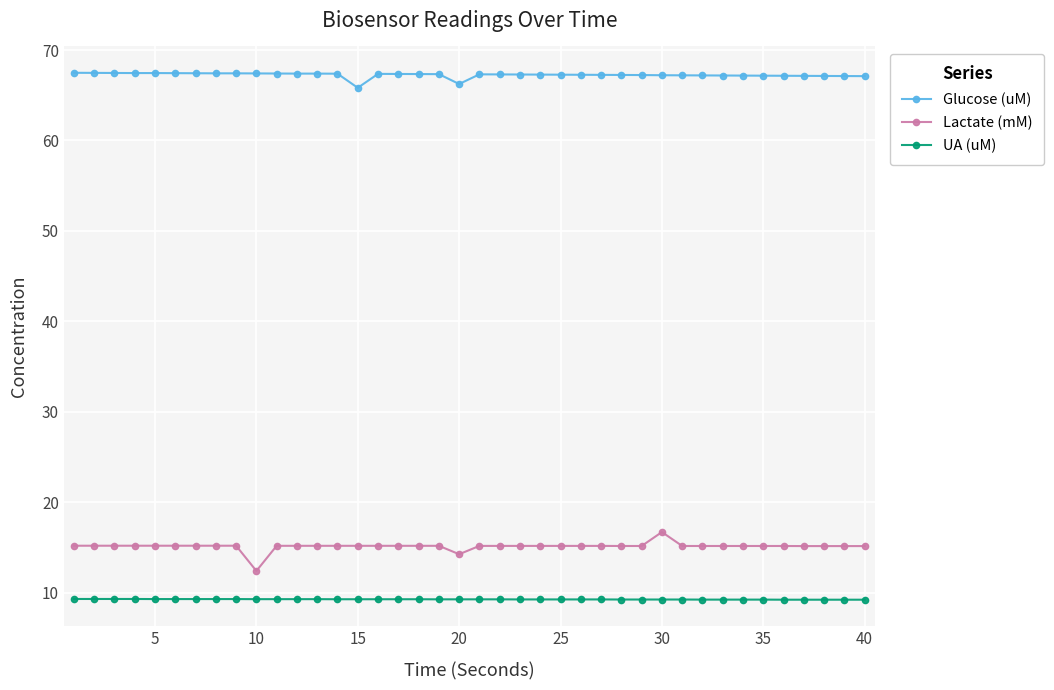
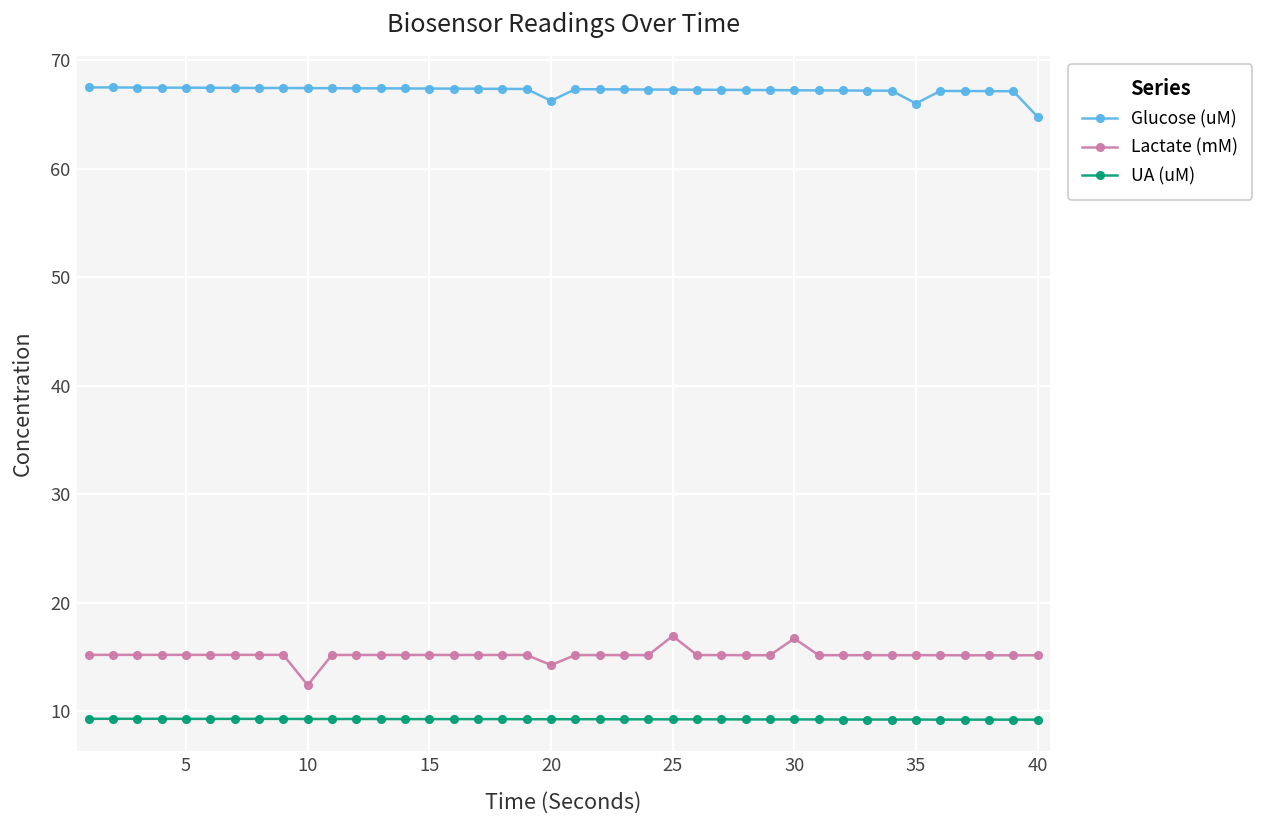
Glucose (uM), 15: 66 -> 67
Lactate (mM), 25: 15 -> 17
Glucose (uM), 35: 67 -> 66
Glucose (uM), 40: 67 -> 65
